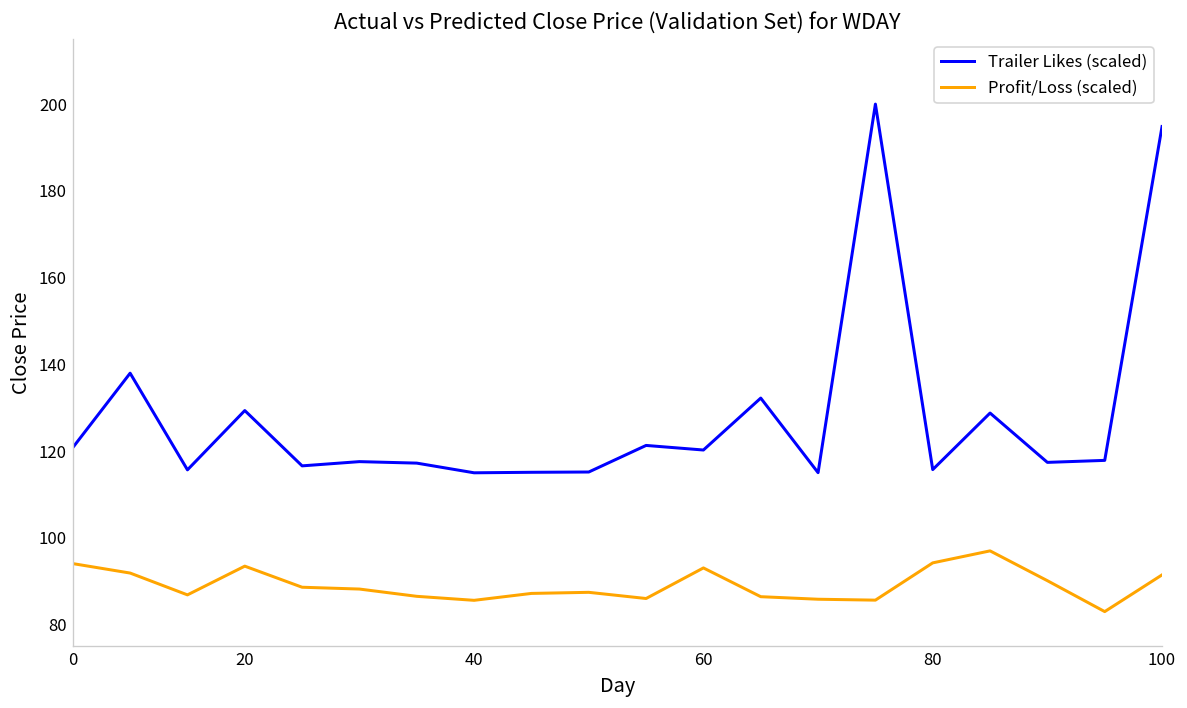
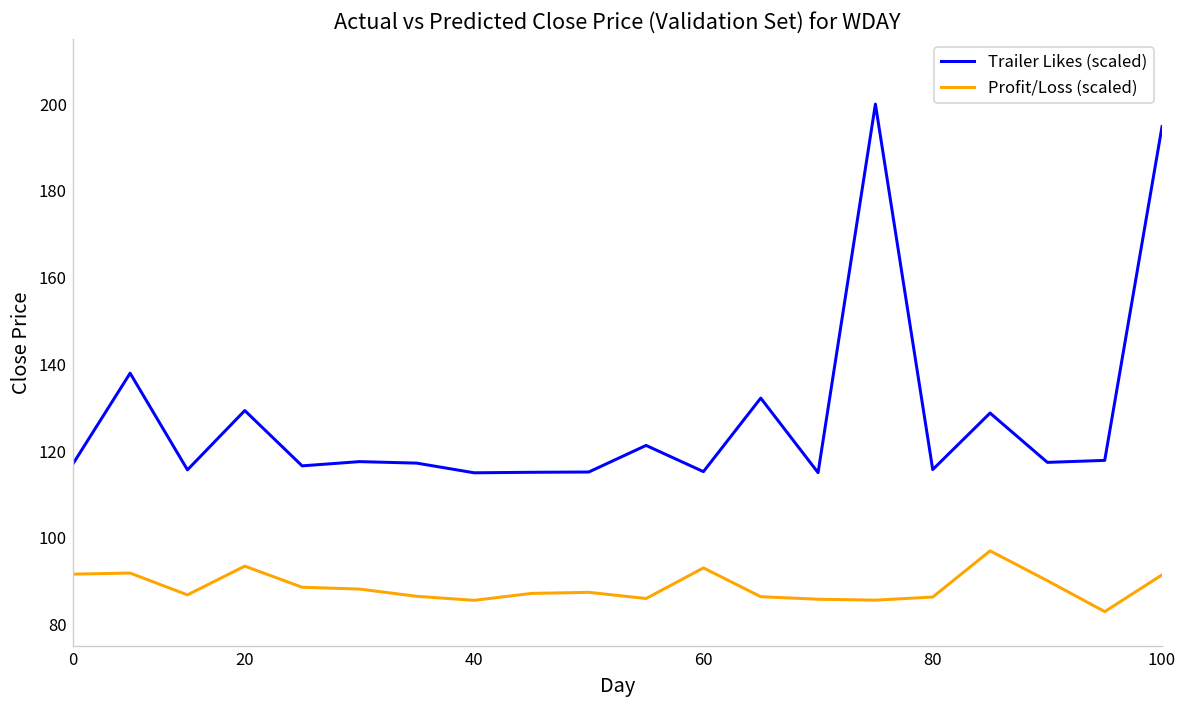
Trailer Likes (scaled), 0: 121 -> 117
Profit/Loss (scaled), 0: 94 -> 92
Trailer Likes (scaled), 60: 120 -> 115
Profit/Loss (scaled), 80: 94 -> 86
